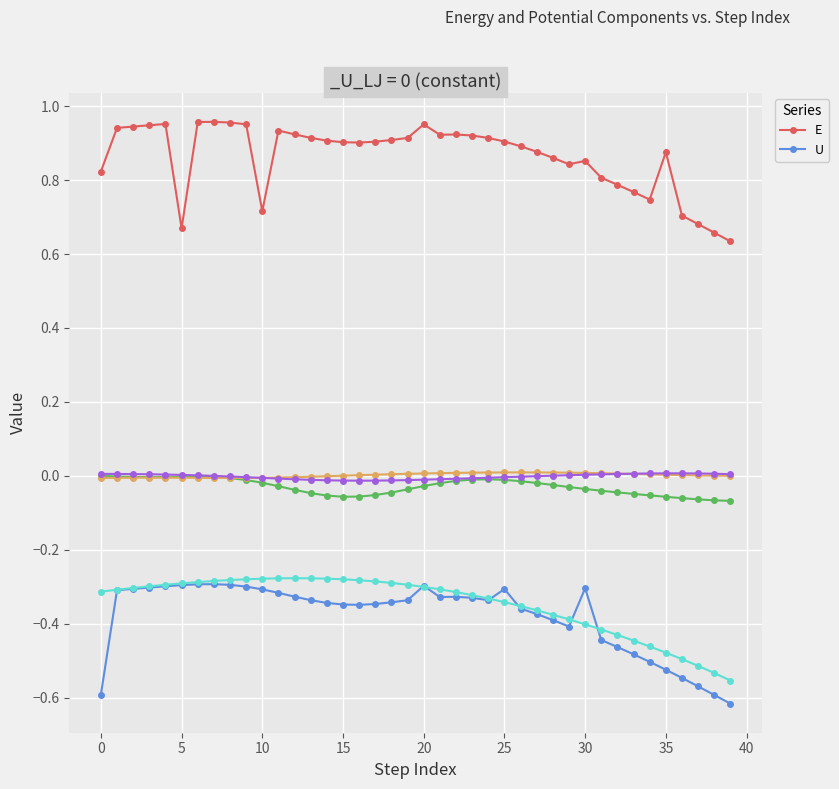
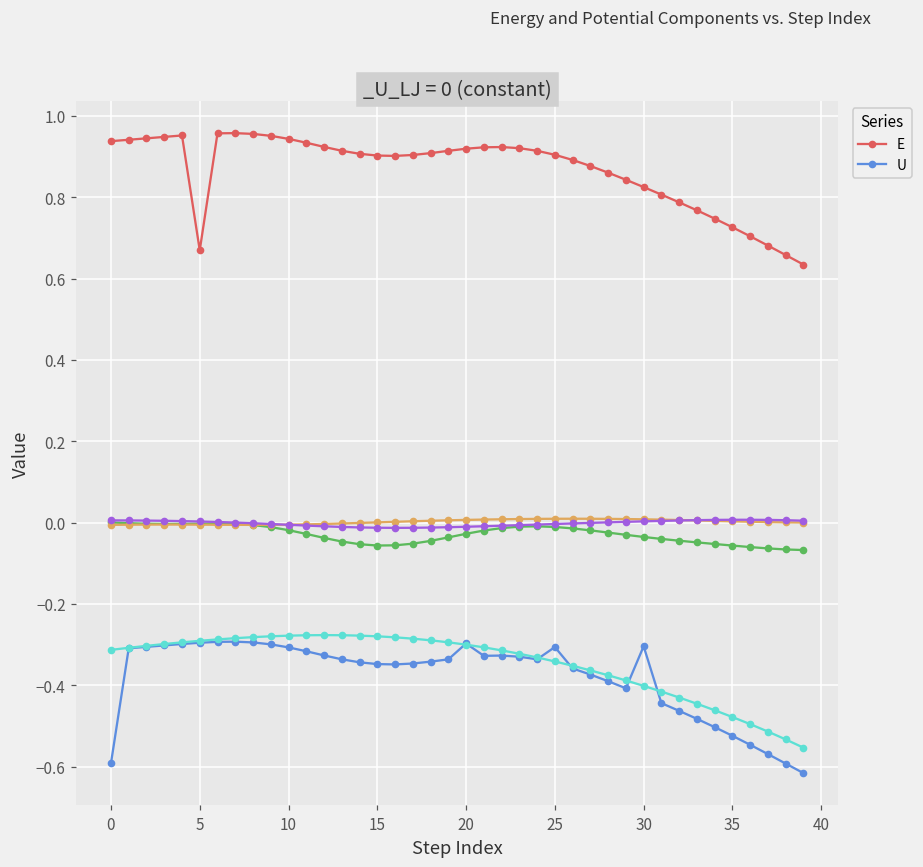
E, 0: 0.82 -> 0.94
E, 10: 0.72 -> 0.94
E, 20: 0.95 -> 0.92
E, 30: 0.85 -> 0.82
E, 35: 0.88 -> 0.73
